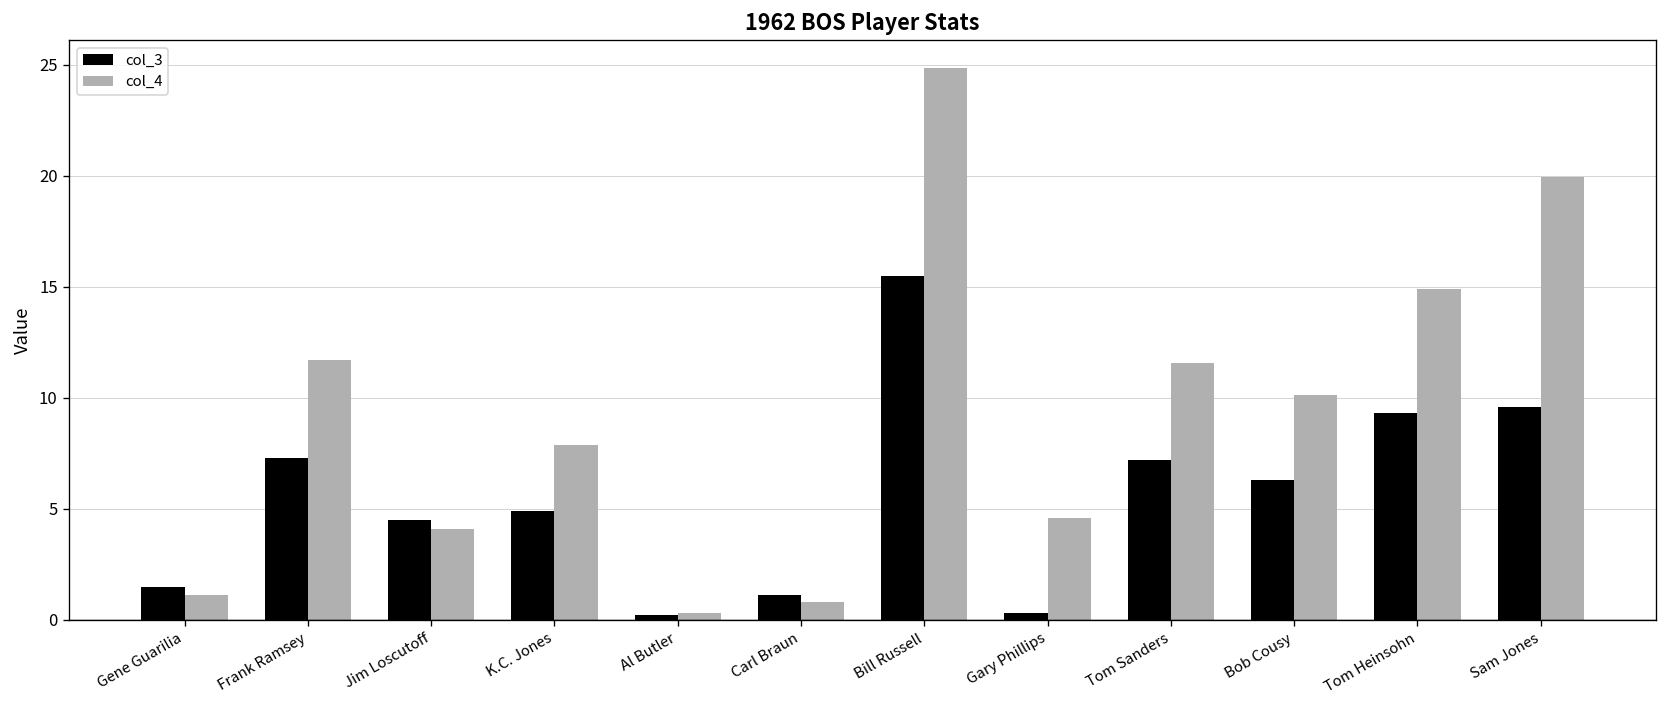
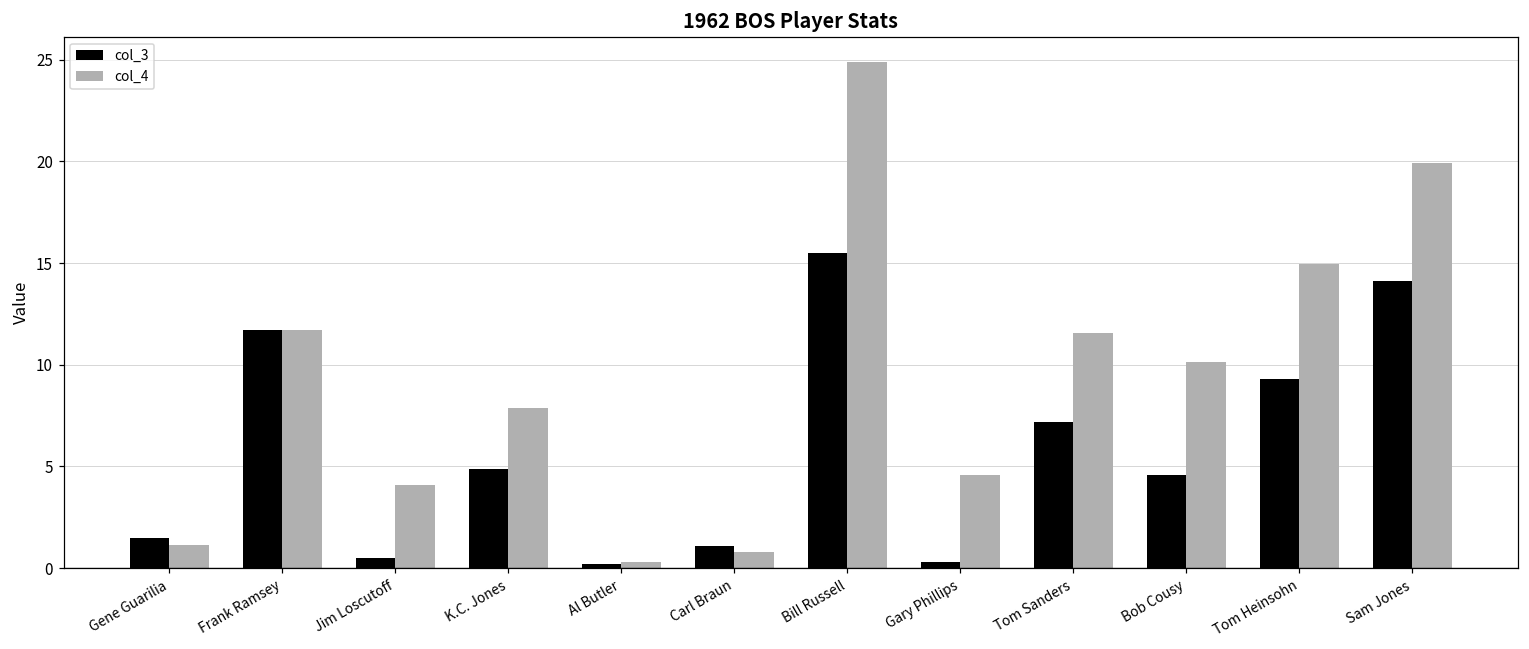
col_3, Frank Ramsey: 7.3 -> 11.7
col_3, Jim Loscutoff: 4.5 -> 0.5
col_3, Bob Cousy: 6.3 -> 4.6
col_3, Sam Jones: 9.6 -> 14.1
